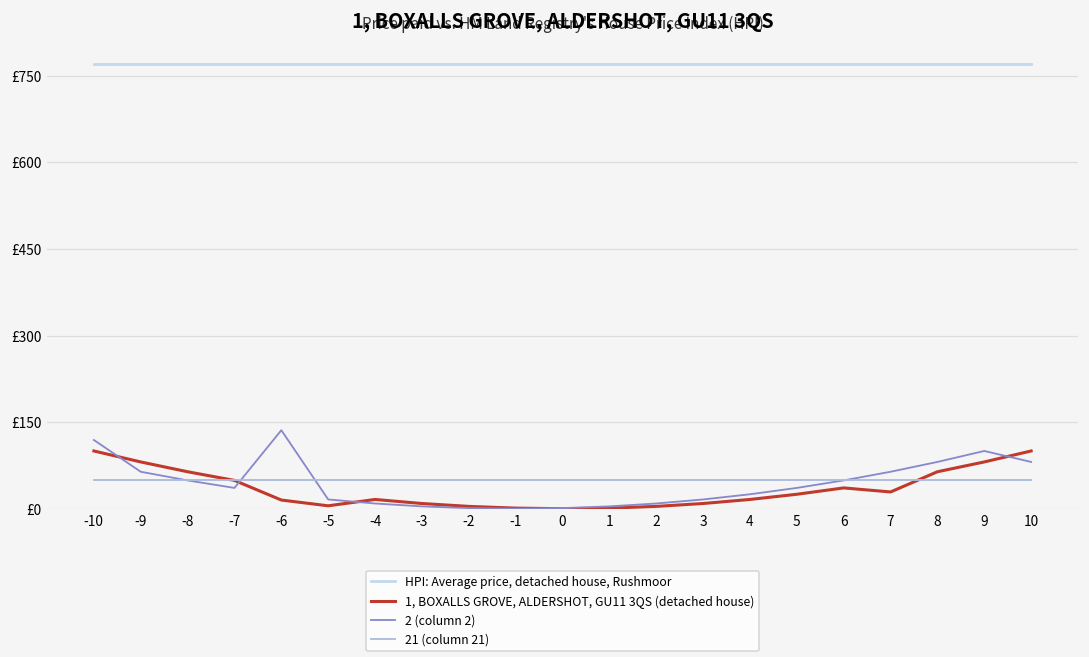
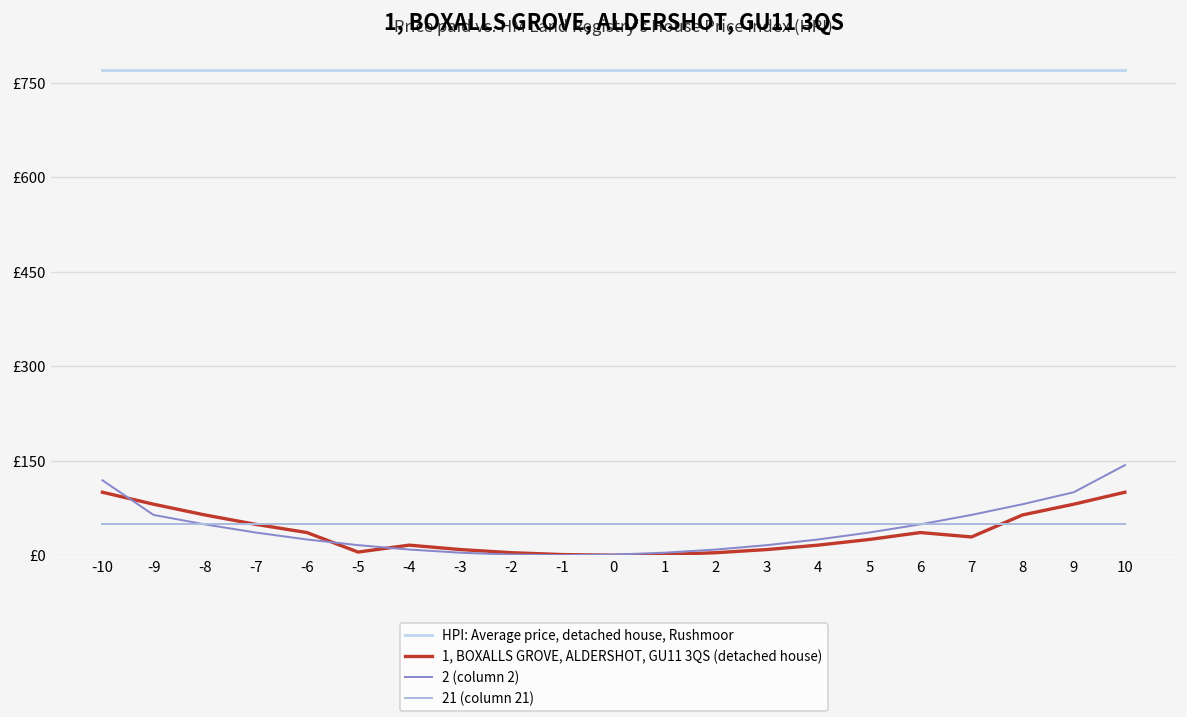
1, BOXALLS GROVE, ALDERSHOT, GU11 3QS (detached house), -6: £20 -> £40
2 (column 2), -6: £140 -> £30
2 (column 2), 10: £80 -> £140
